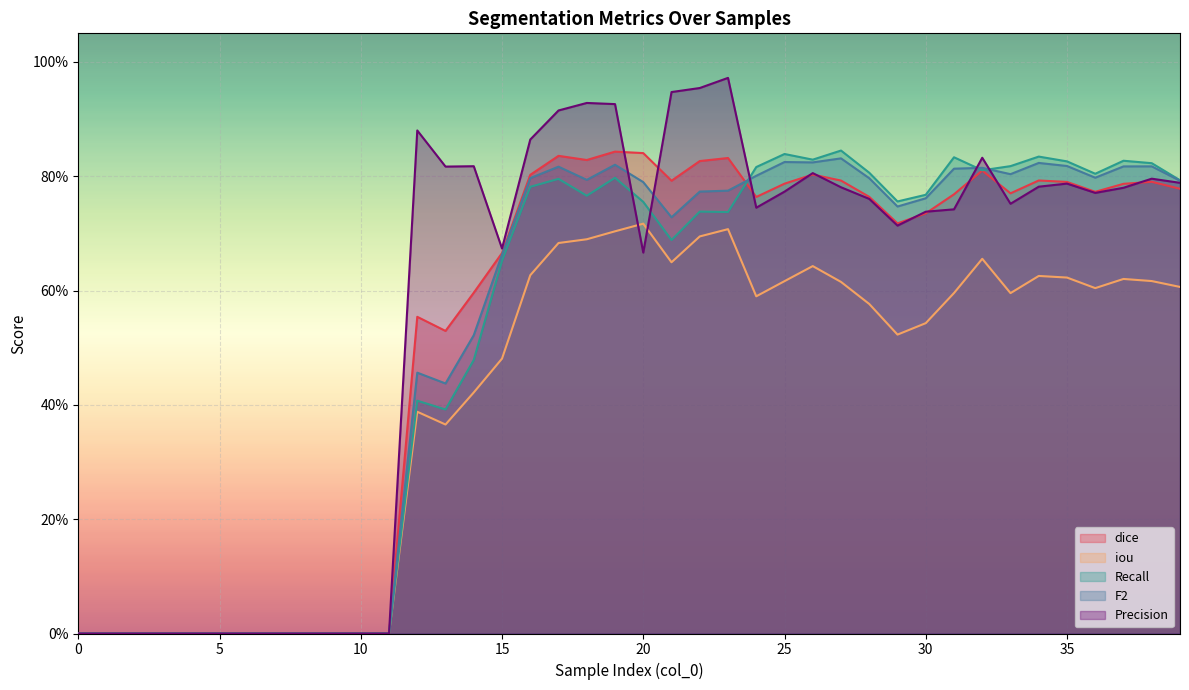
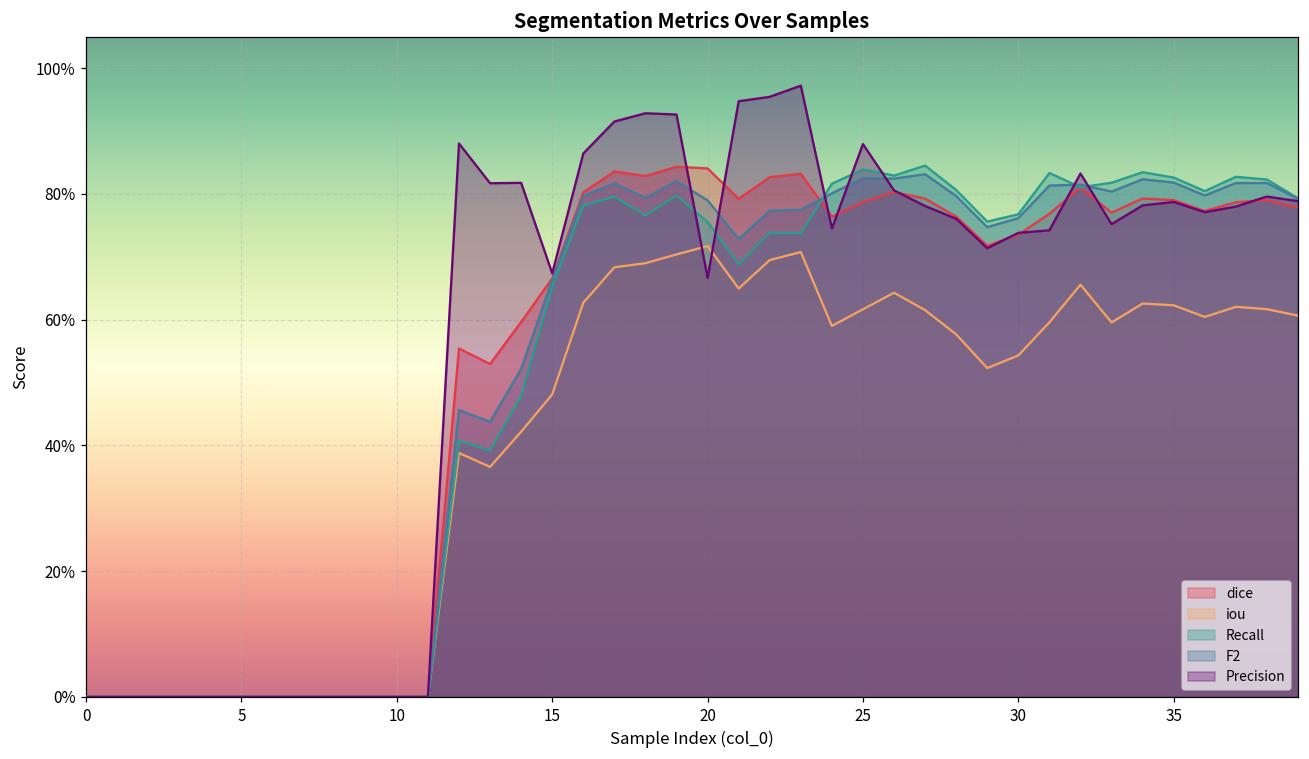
Precision, 25: 77% -> 88%
